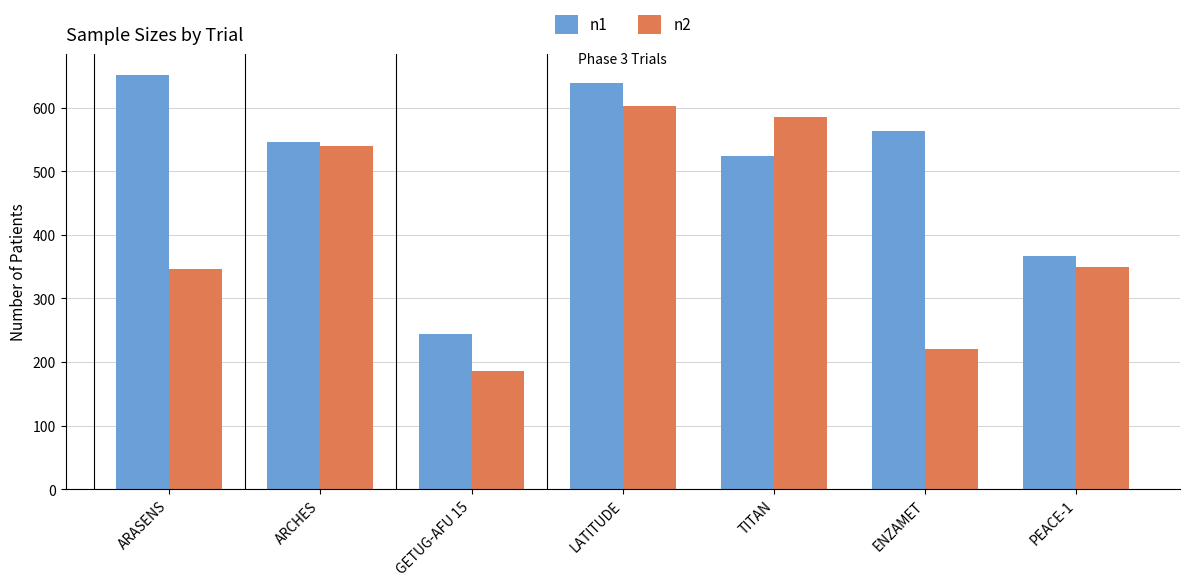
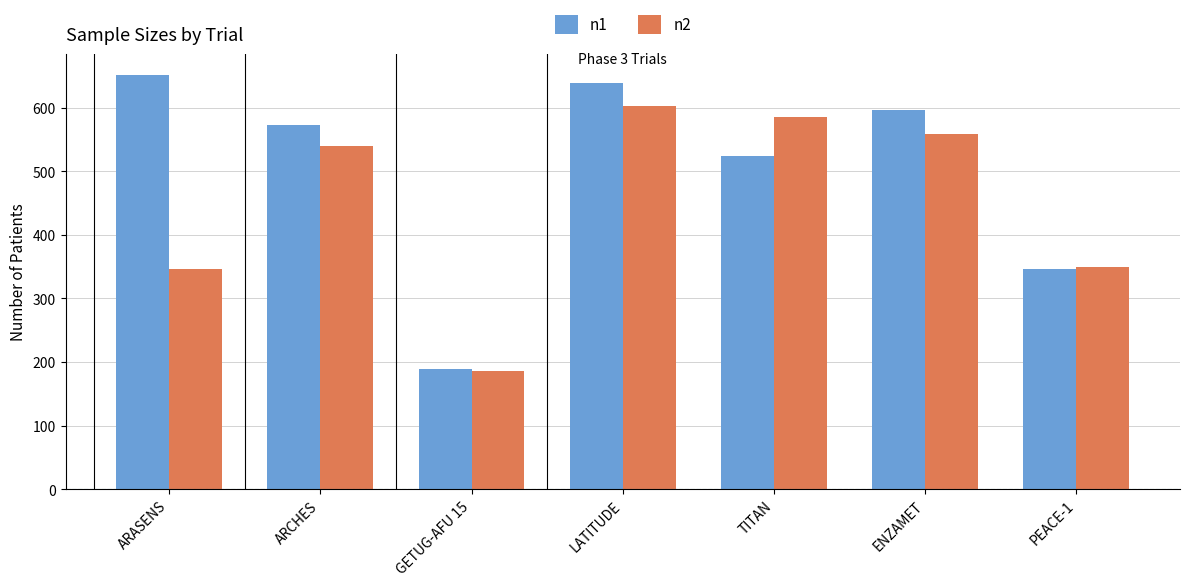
n1, ARCHES: 550 -> 570
n1, GETUG-AFU 15: 240 -> 190
n1, ENZAMET: 560 -> 600
n2, ENZAMET: 220 -> 560
n1, PEACE-1: 370 -> 350
